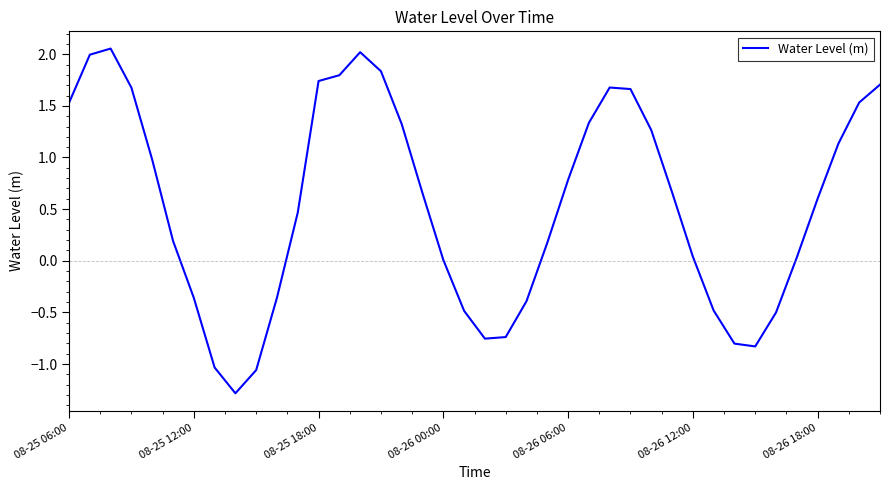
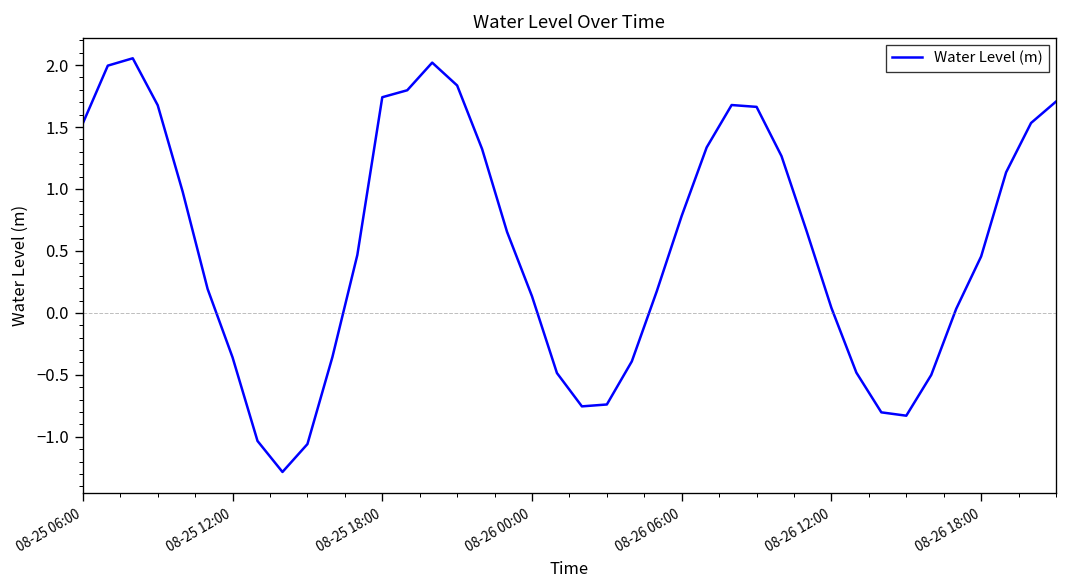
08-26 00:00: 0.01 -> 0.13
08-26 18:00: 0.60 -> 0.46
